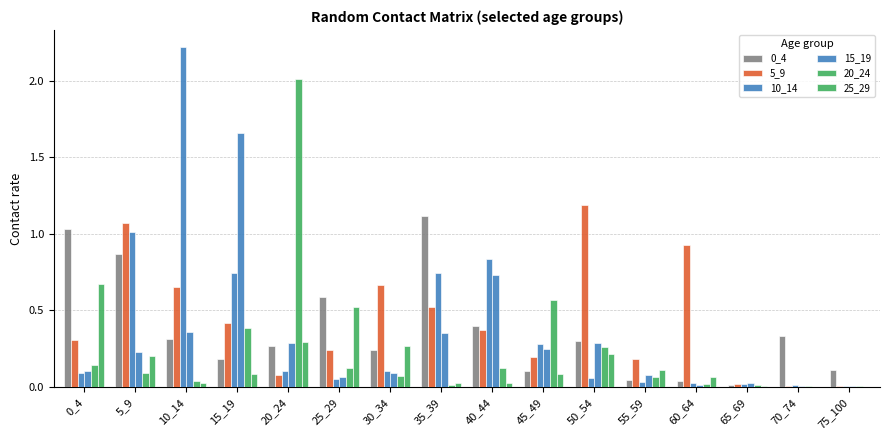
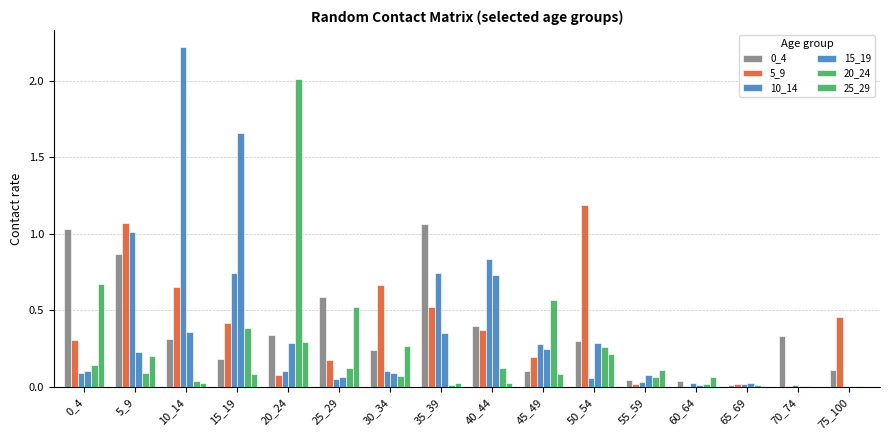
0_4, 20_24: 0.27 -> 0.34
5_9, 25_29: 0.24 -> 0.18
0_4, 35_39: 1.12 -> 1.06
5_9, 55_59: 0.18 -> 0.02
5_9, 60_64: 0.93 -> 0.01
5_9, 75_100: 0.00 -> 0.46
